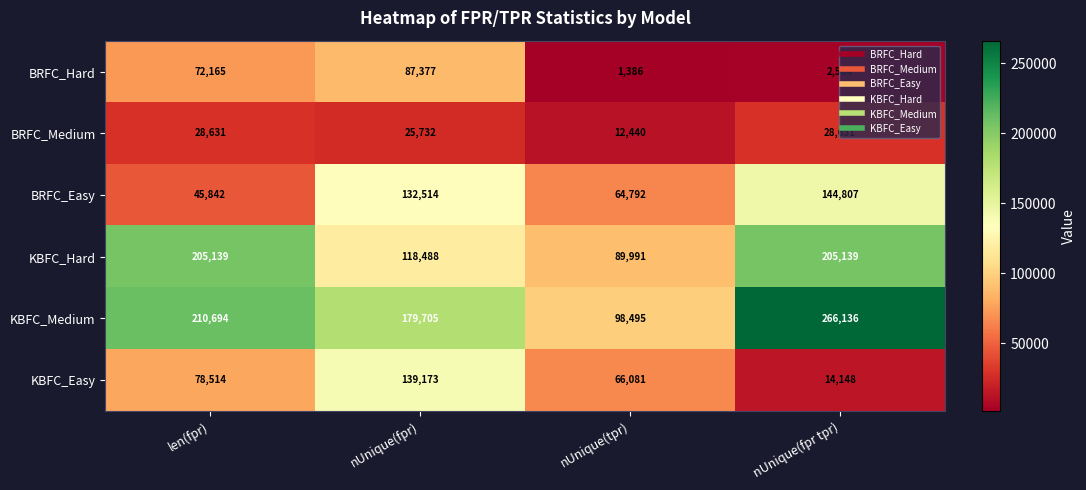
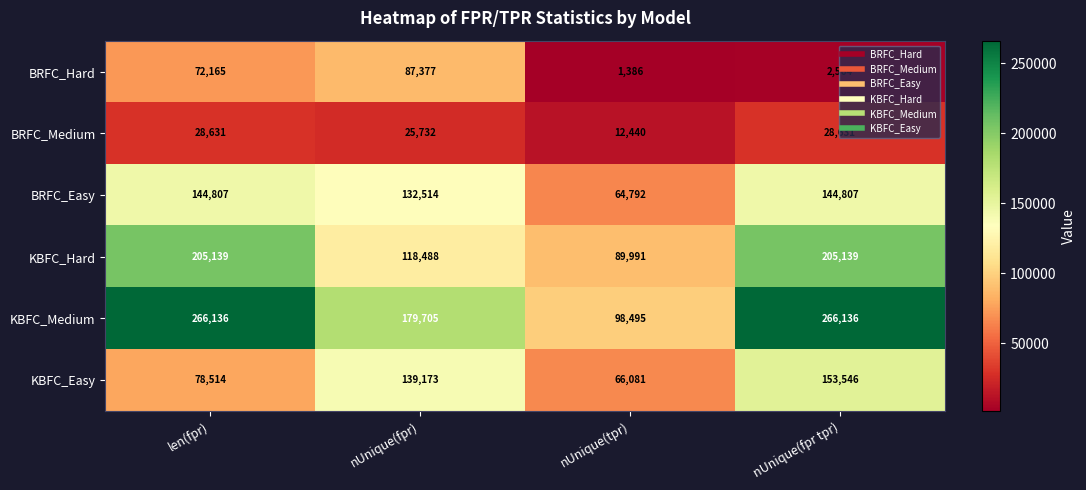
BRFC_Easy, len(fpr): 45,842 -> 144,807
KBFC_Medium, len(fpr): 210,694 -> 266,136
KBFC_Easy, nUnique(fpr tpr): 14,148 -> 153,546
